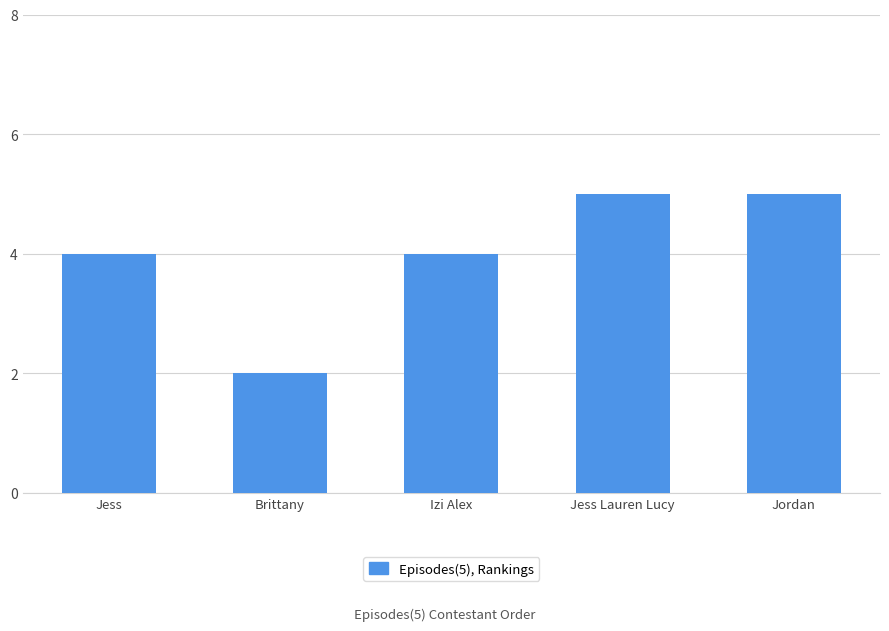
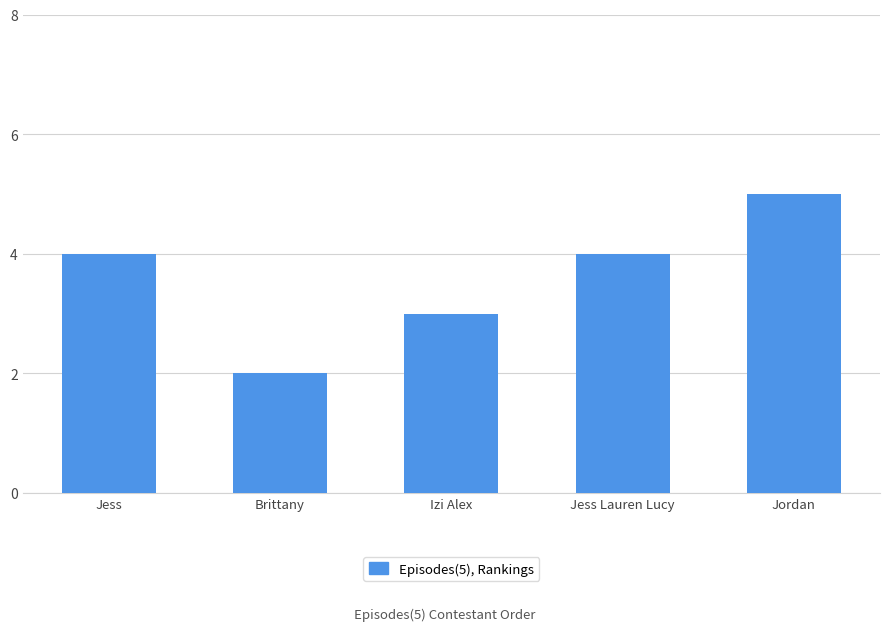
Izi Alex: 4 -> 3
Jess Lauren Lucy: 5 -> 4
